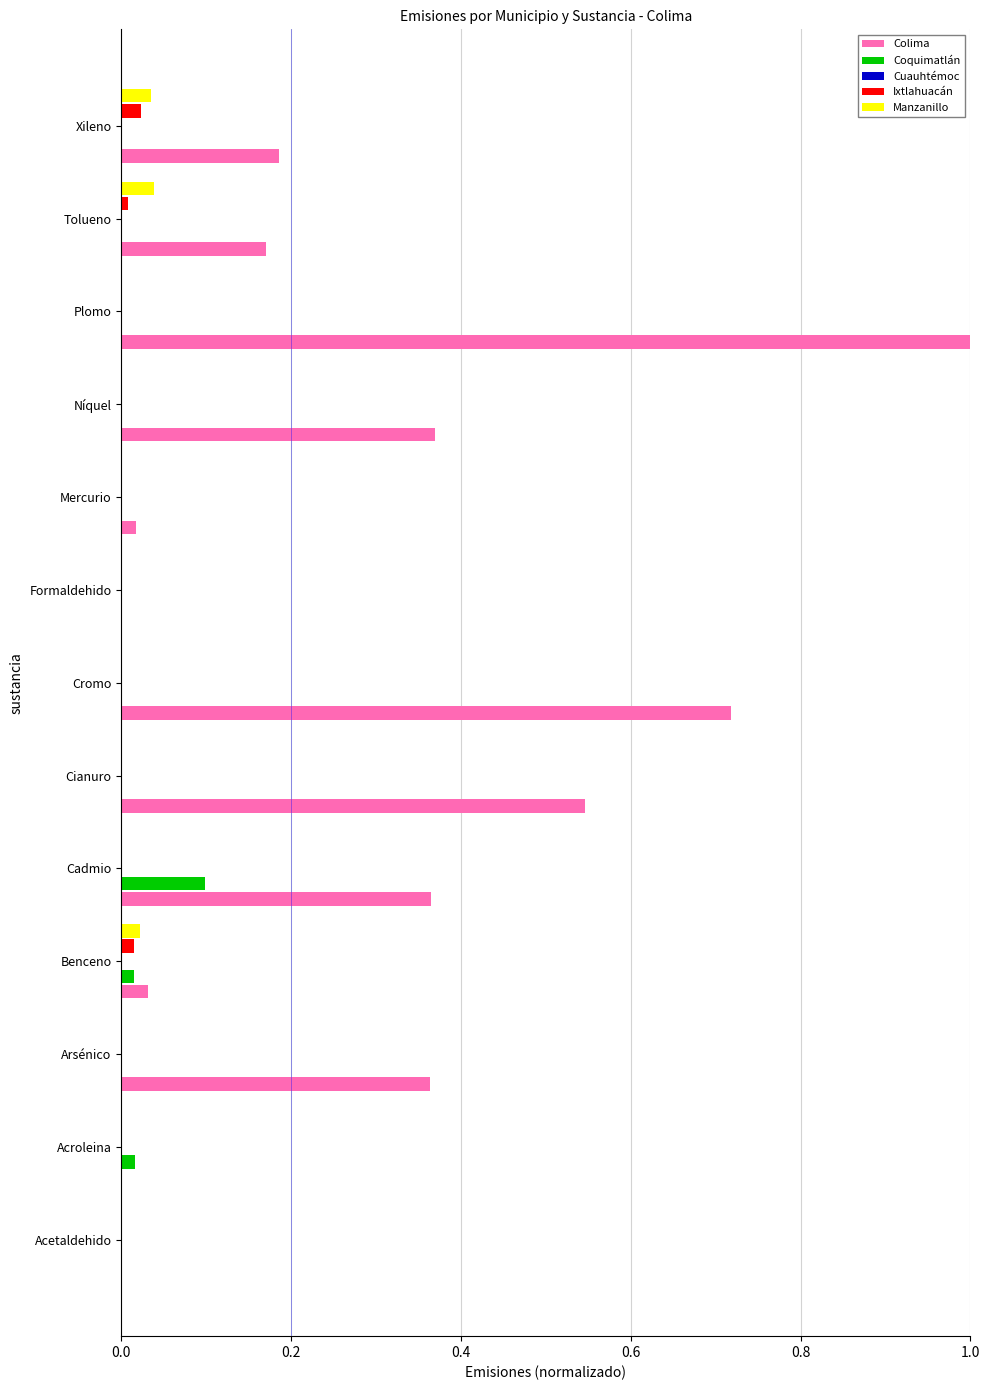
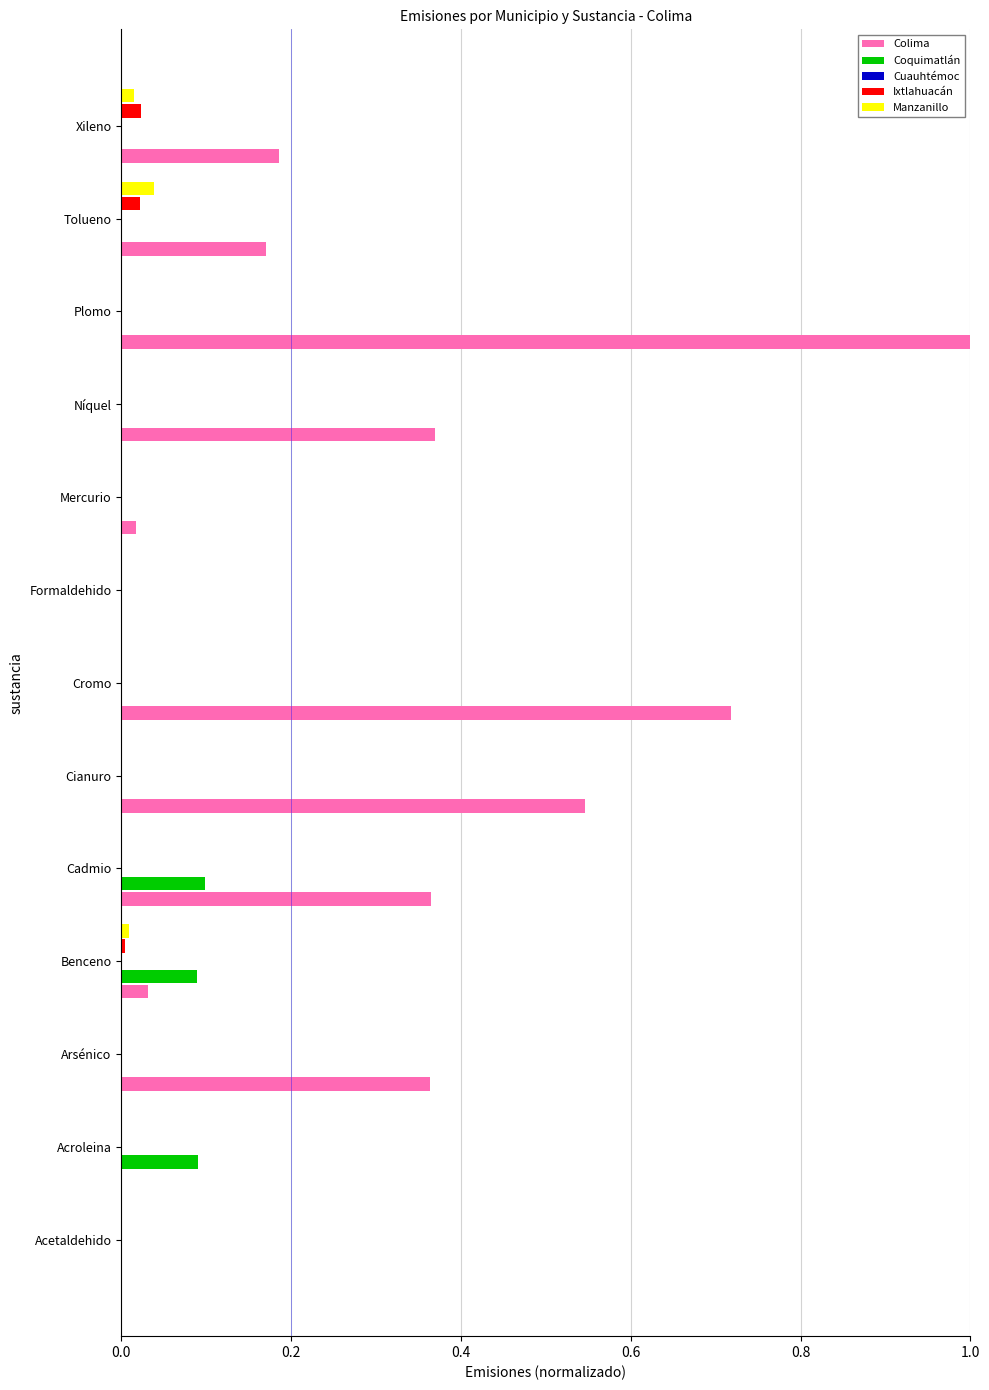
Manzanillo, Xileno: 0.03 -> 0.01
Ixtlahuacán, Tolueno: 0.01 -> 0.02
Manzanillo, Benceno: 0.02 -> 0.01
Ixtlahuacán, Benceno: 0.01 -> 0.00
Coquimatlán, Benceno: 0.01 -> 0.09
Coquimatlán, Acroleina: 0.02 -> 0.09
